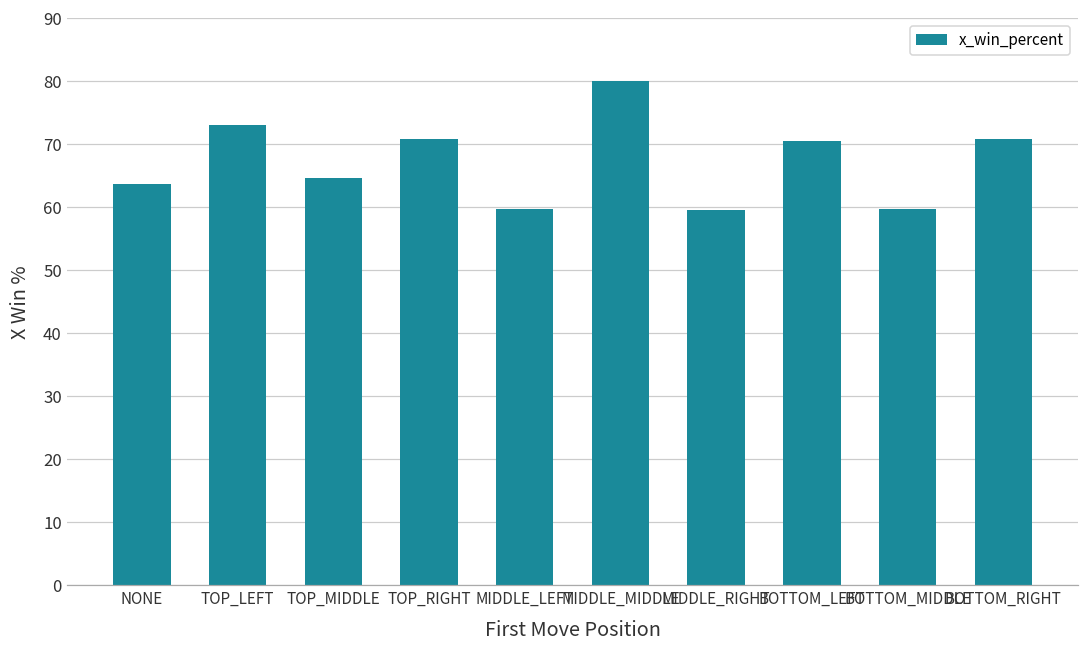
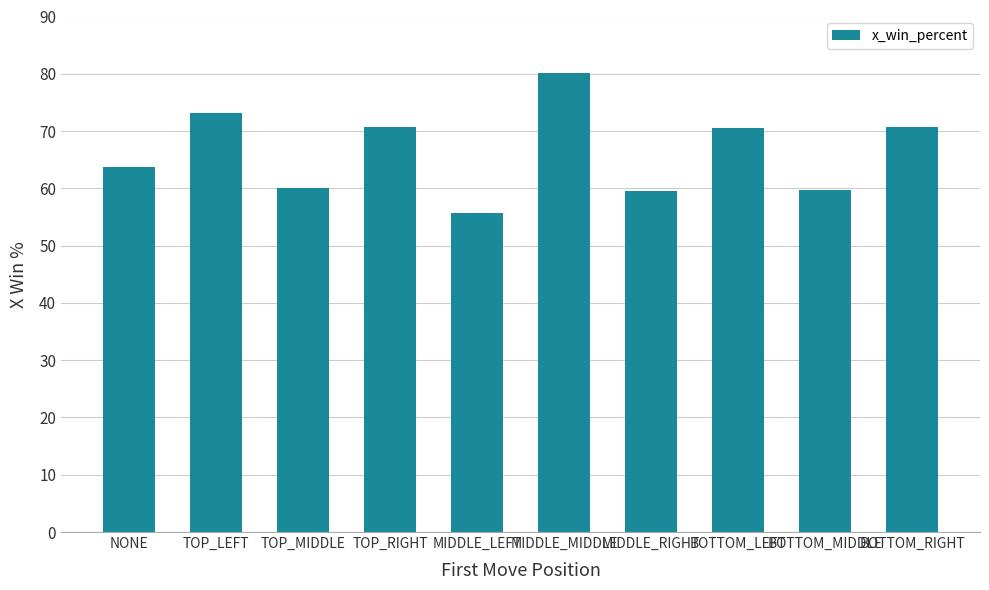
TOP_MIDDLE: 65 -> 60
MIDDLE_LEFT: 60 -> 56
